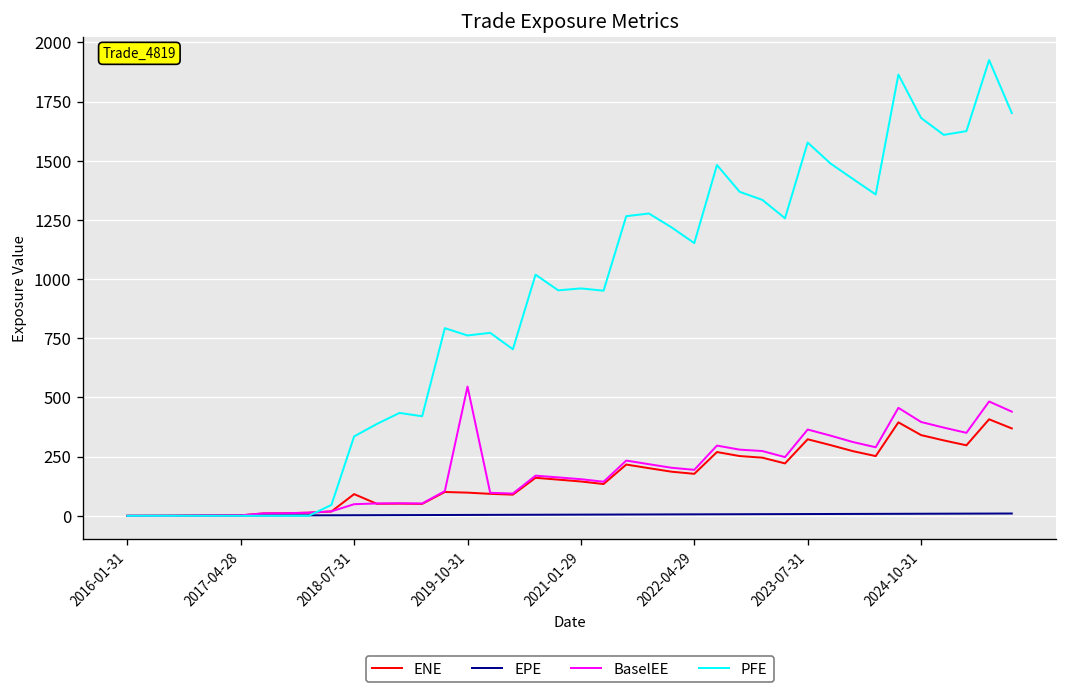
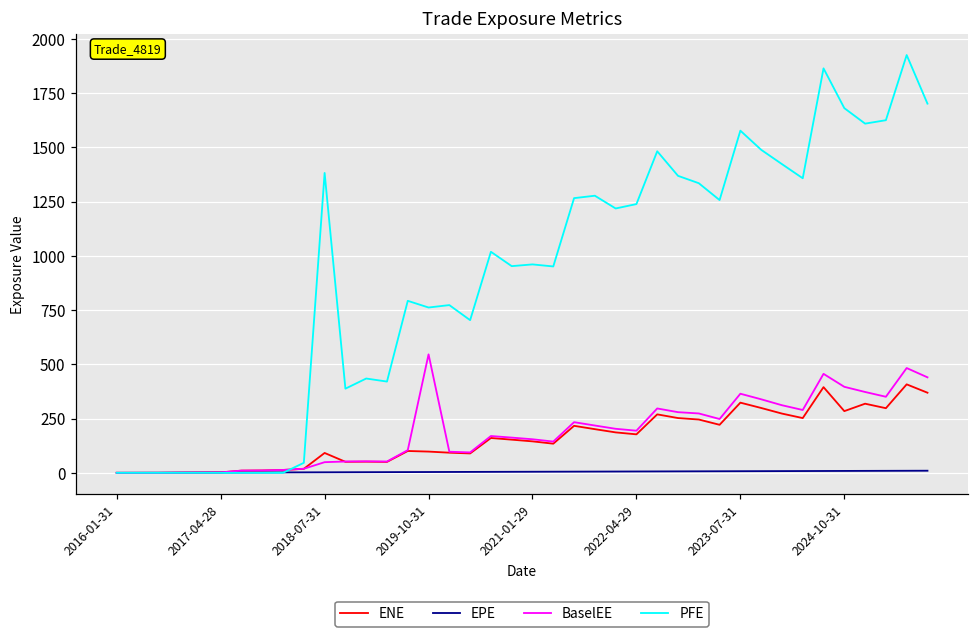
PFE, 2018-07-31: 340 -> 1380
PFE, 2022-04-29: 1150 -> 1240
ENE, 2024-10-31: 340 -> 280
